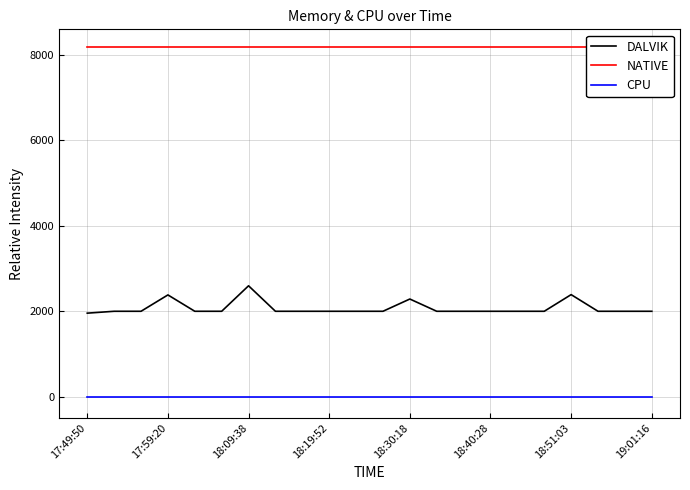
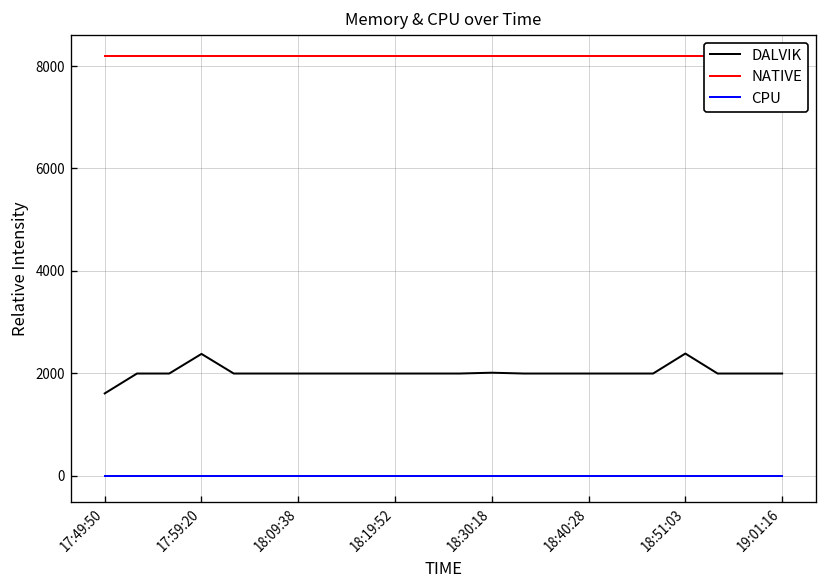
DALVIK, 17:49:50: 2000 -> 1600
DALVIK, 18:09:38: 2600 -> 2000
DALVIK, 18:30:18: 2300 -> 2000
